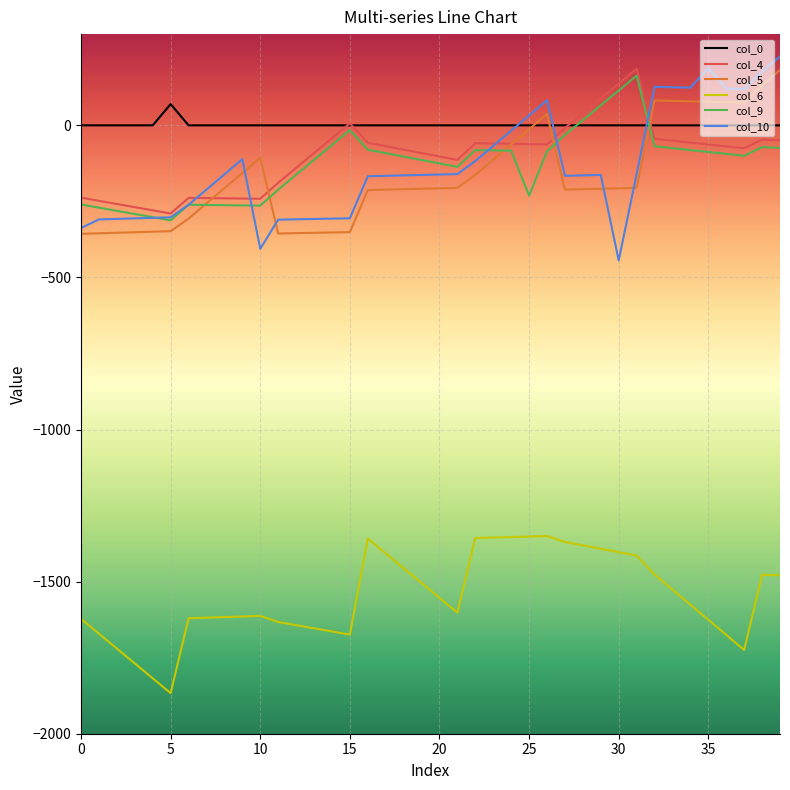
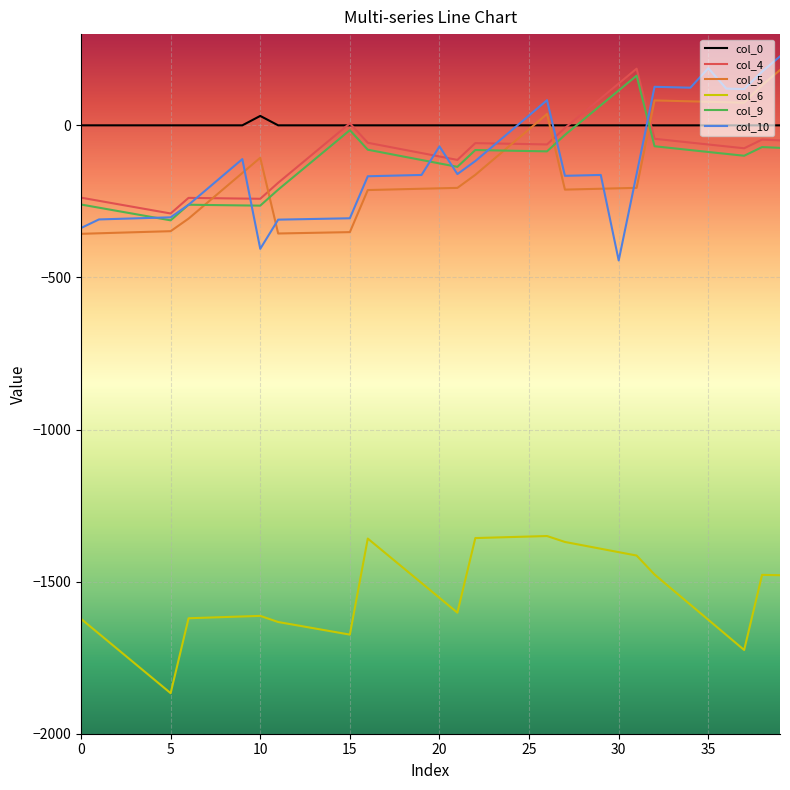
col_0, 5: 70 -> 0
col_0, 10: 0 -> 30
col_10, 20: -160 -> -70
col_9, 25: -230 -> -80
